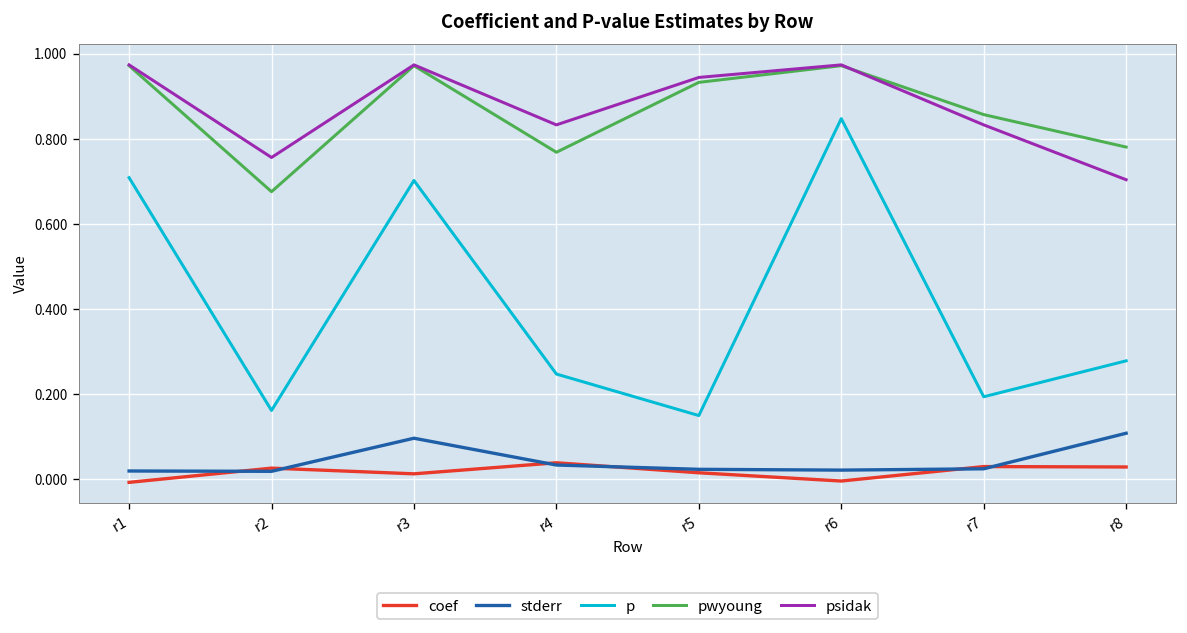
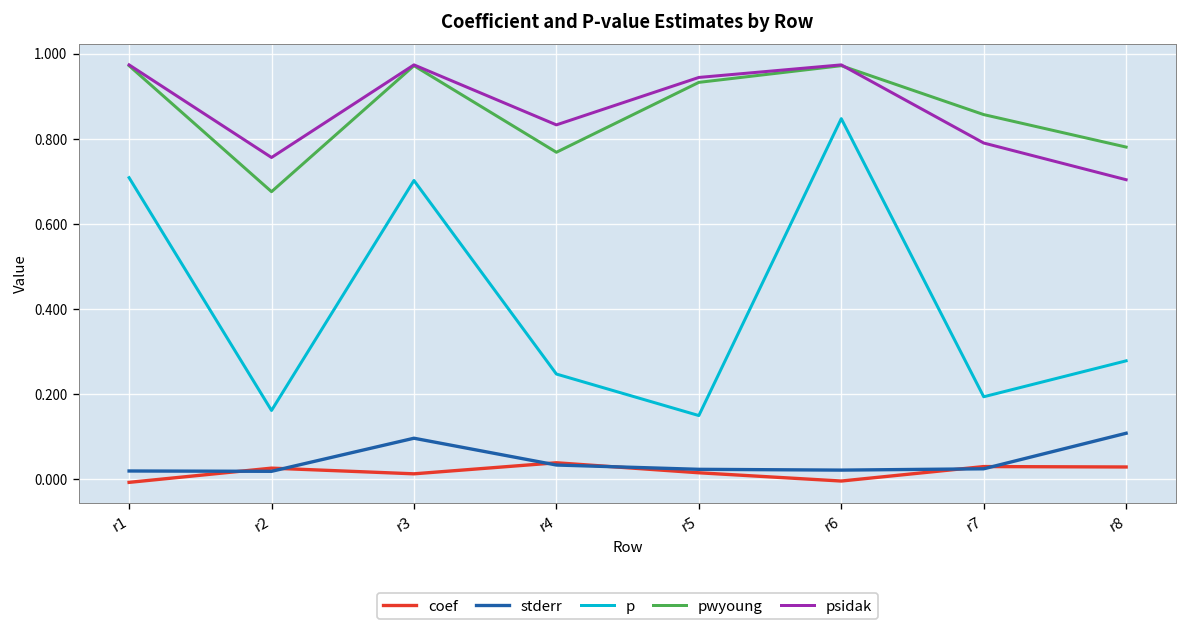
psidak, r7: 0.83 -> 0.79
